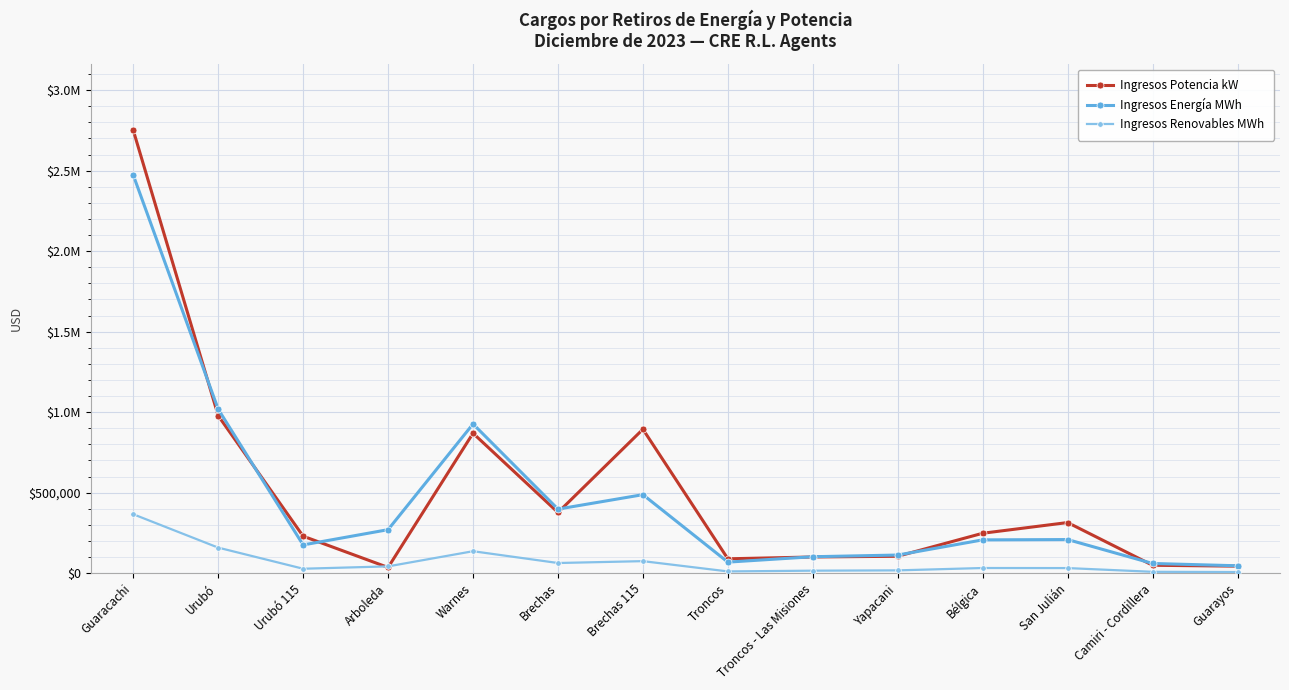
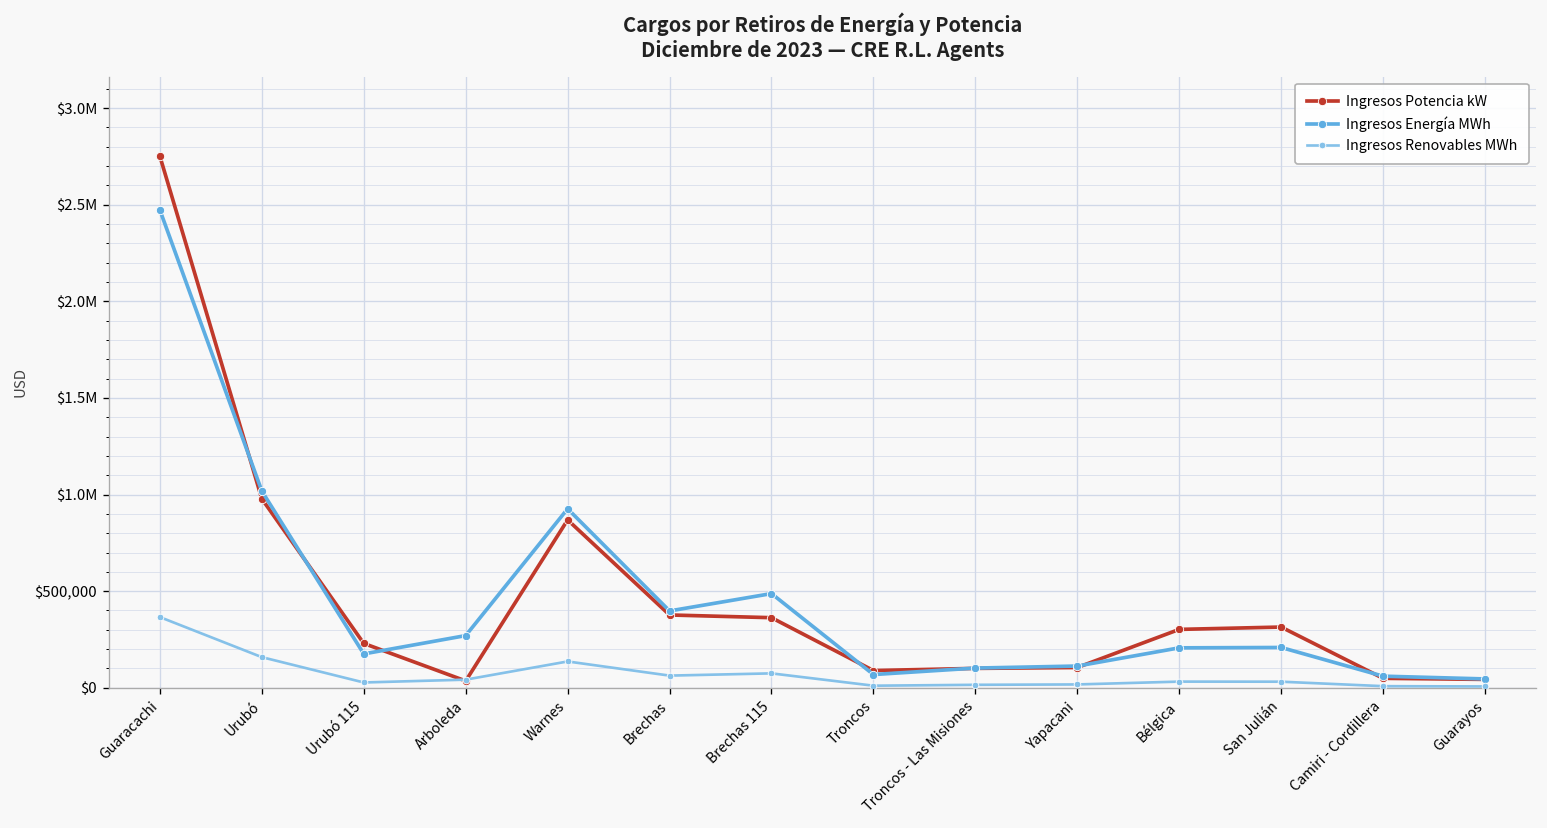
Ingresos Potencia kW, Brechas 115: $890,000 -> $360,000
Ingresos Potencia kW, Bélgica: $250,000 -> $300,000
